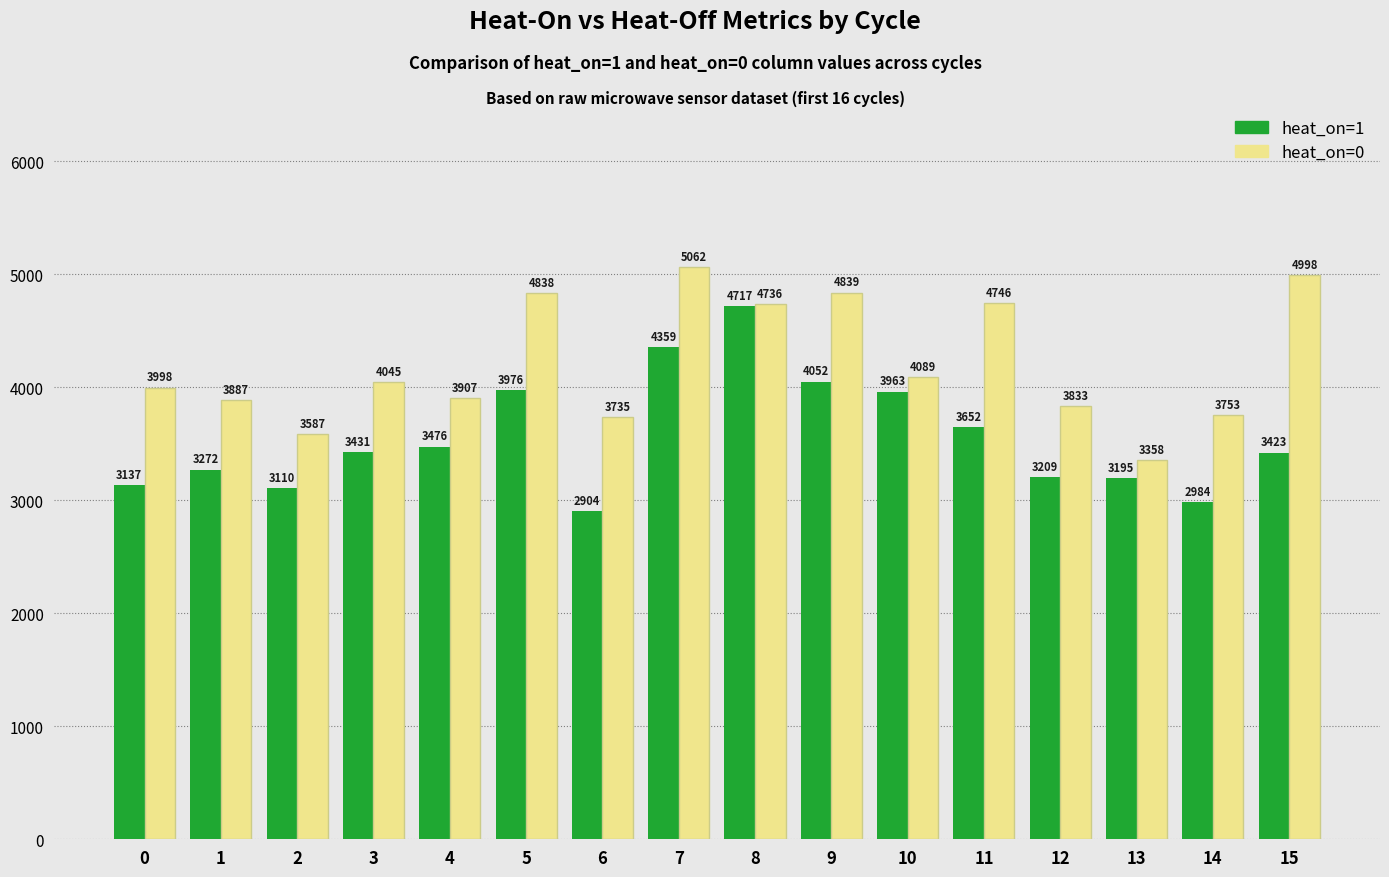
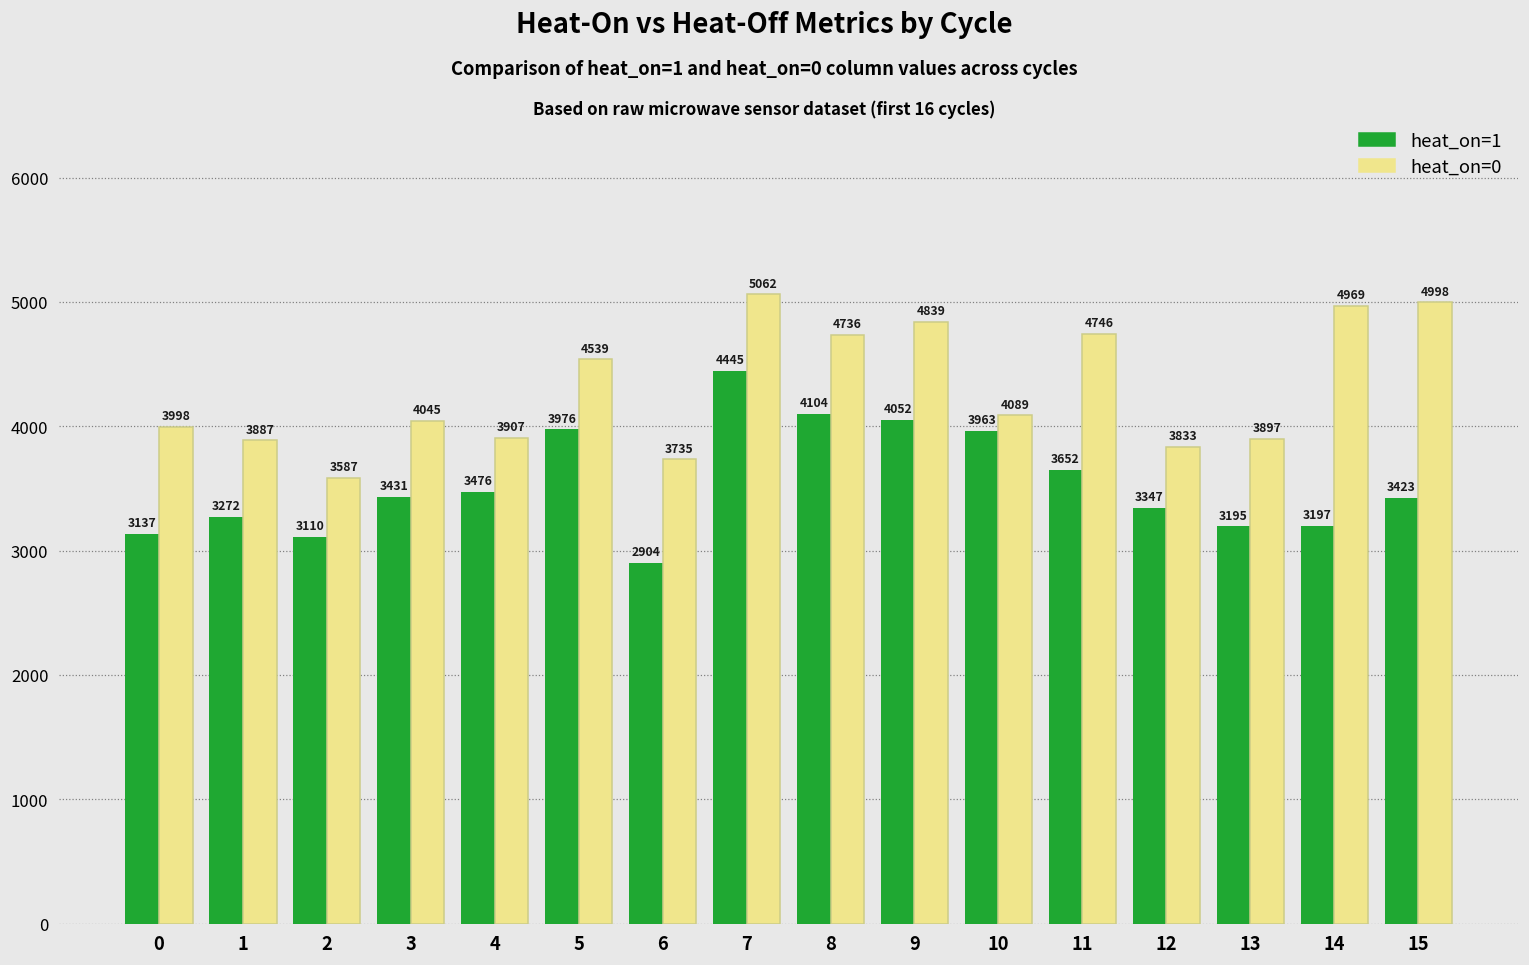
heat_on=0, 5: 4838 -> 4539
heat_on=1, 7: 4359 -> 4445
heat_on=1, 8: 4717 -> 4104
heat_on=1, 12: 3209 -> 3347
heat_on=0, 13: 3358 -> 3897
heat_on=1, 14: 2984 -> 3197
heat_on=0, 14: 3753 -> 4969
